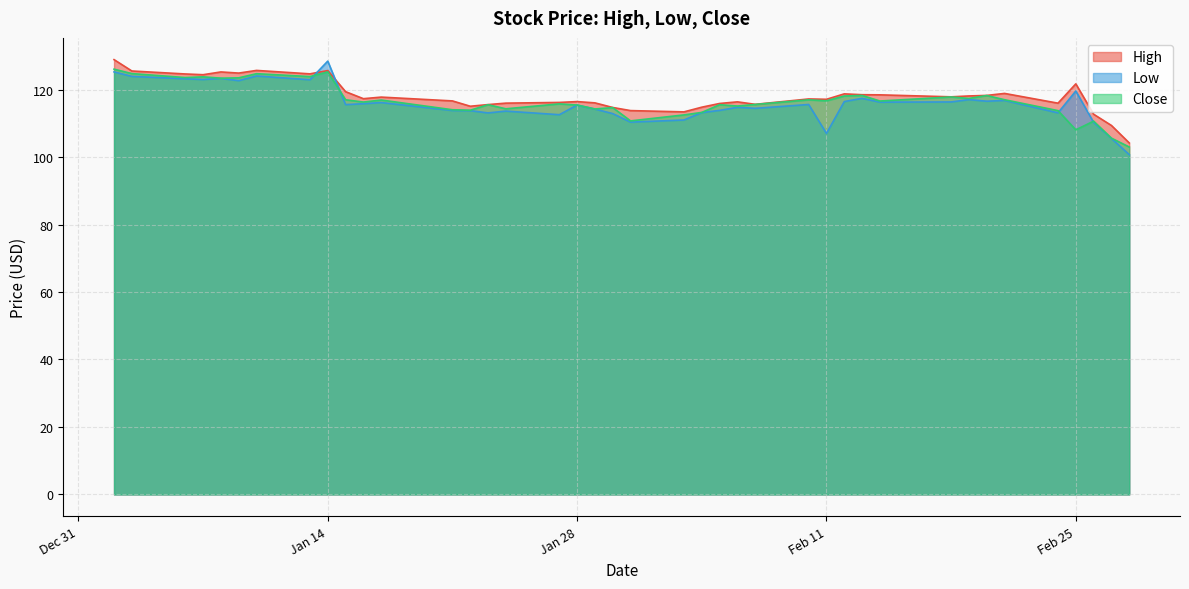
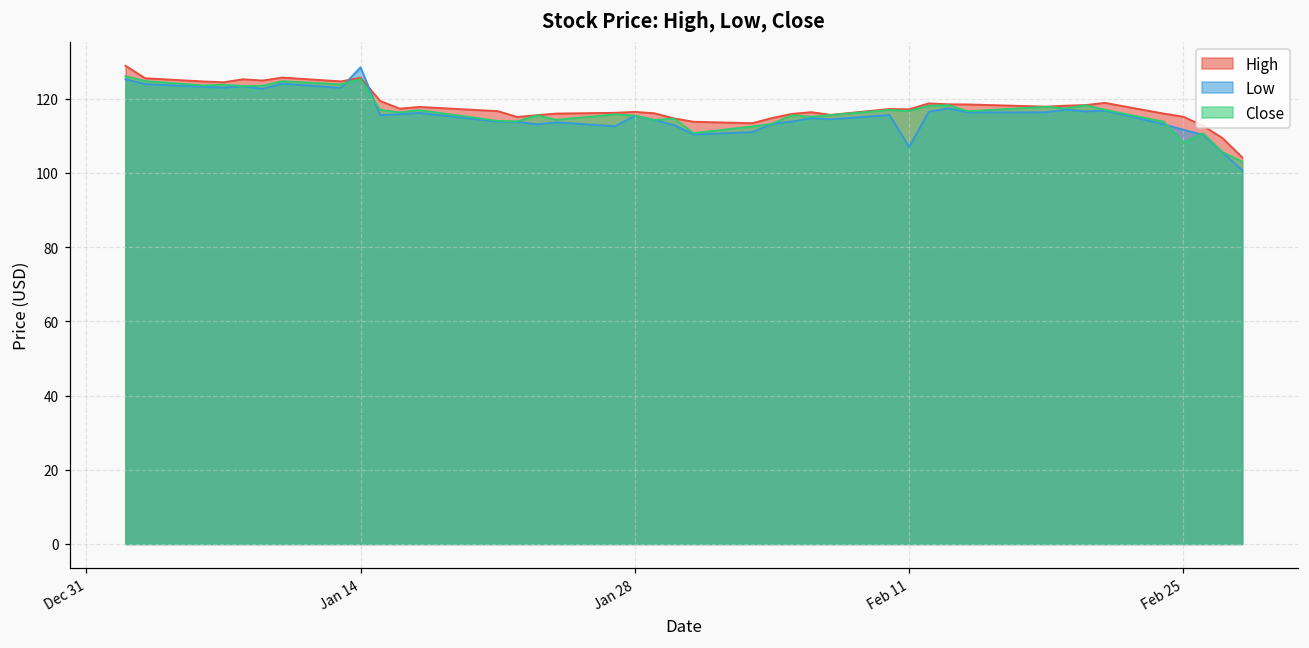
High, Feb 25: 122 -> 115
Low, Feb 25: 120 -> 112
